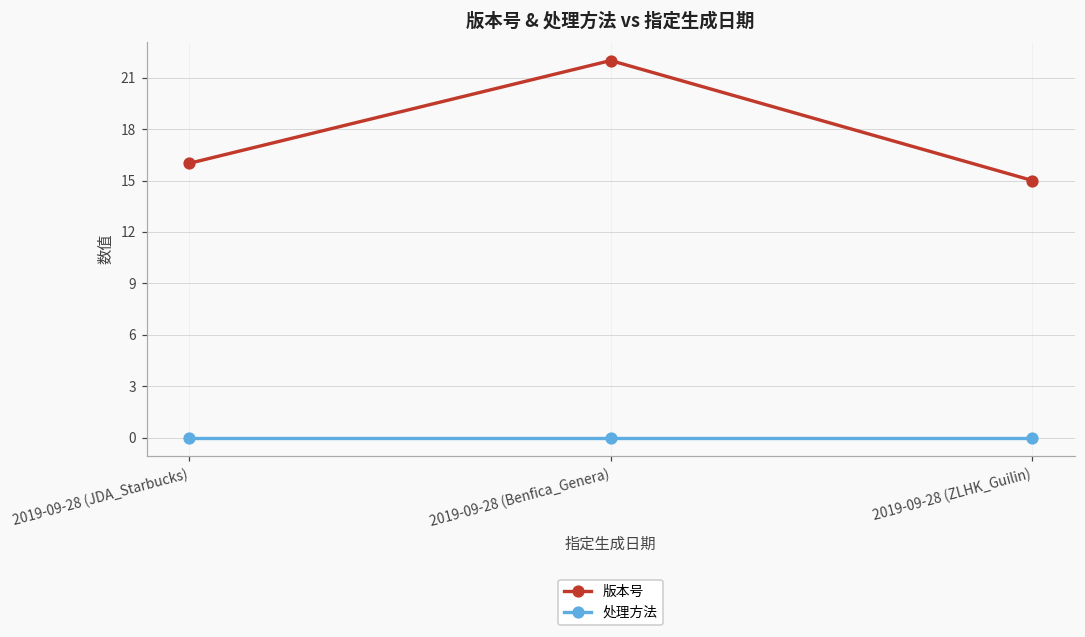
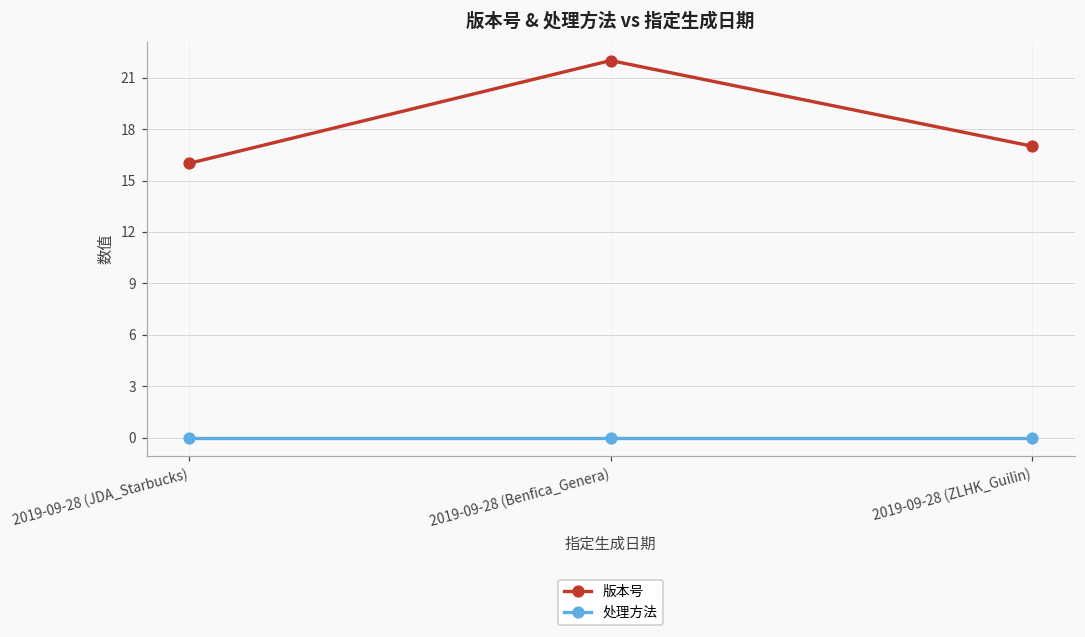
版本号, 2019-09-28 (ZLHK_Guilin): 15 -> 17
